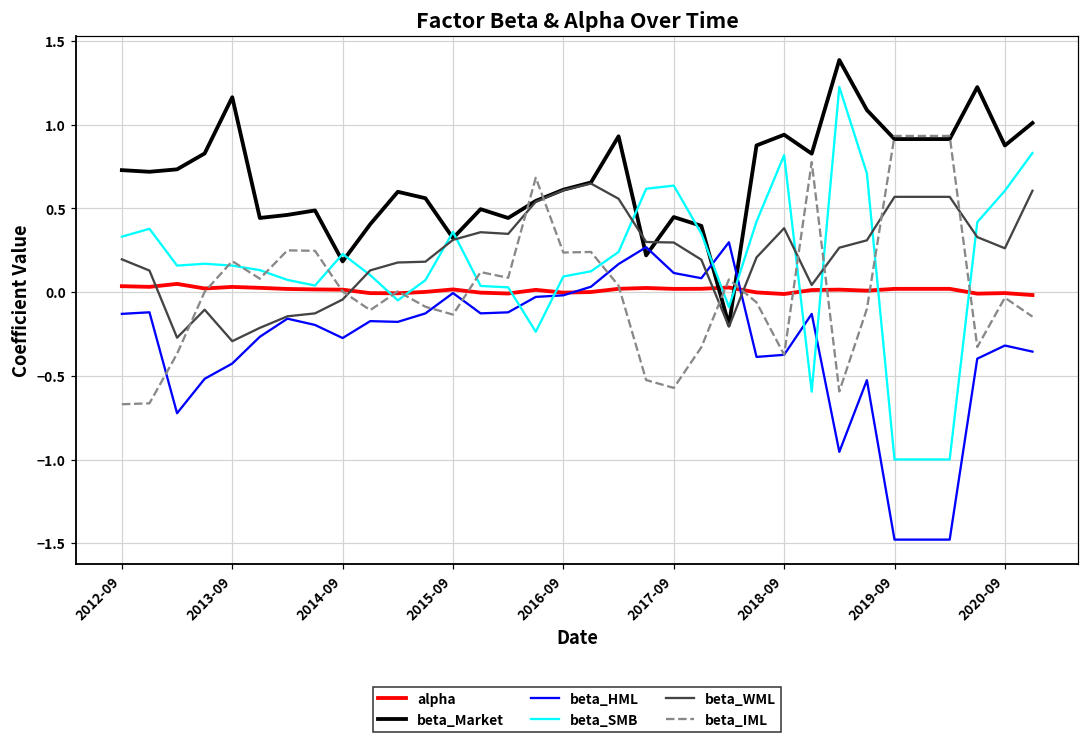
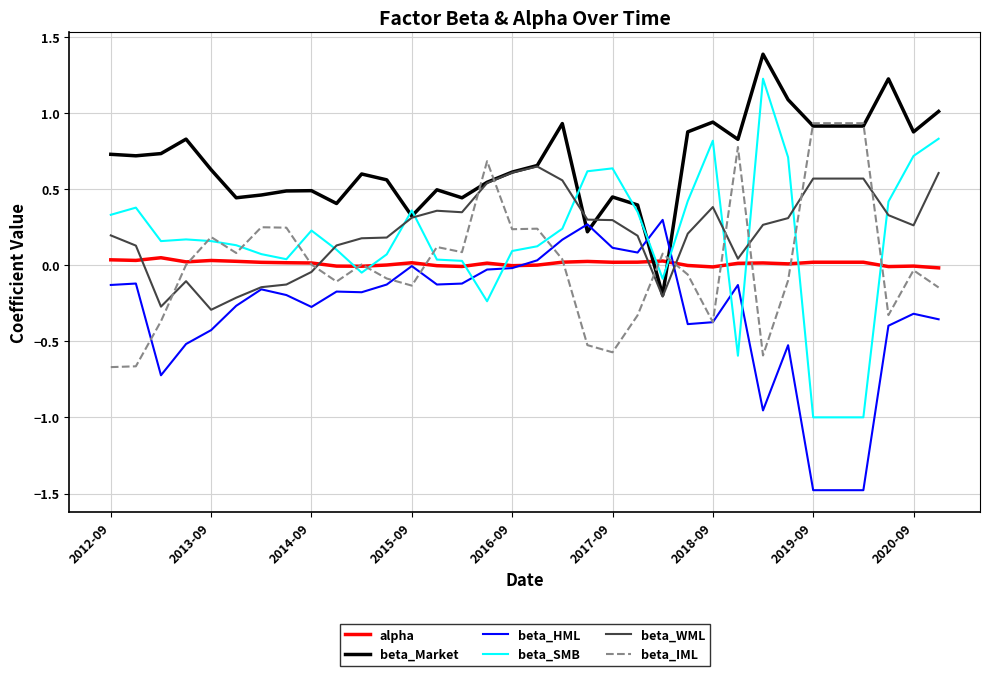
beta_Market, 2013-09: 1.16 -> 0.63
beta_Market, 2014-09: 0.18 -> 0.49
beta_SMB, 2020-09: 0.61 -> 0.72
